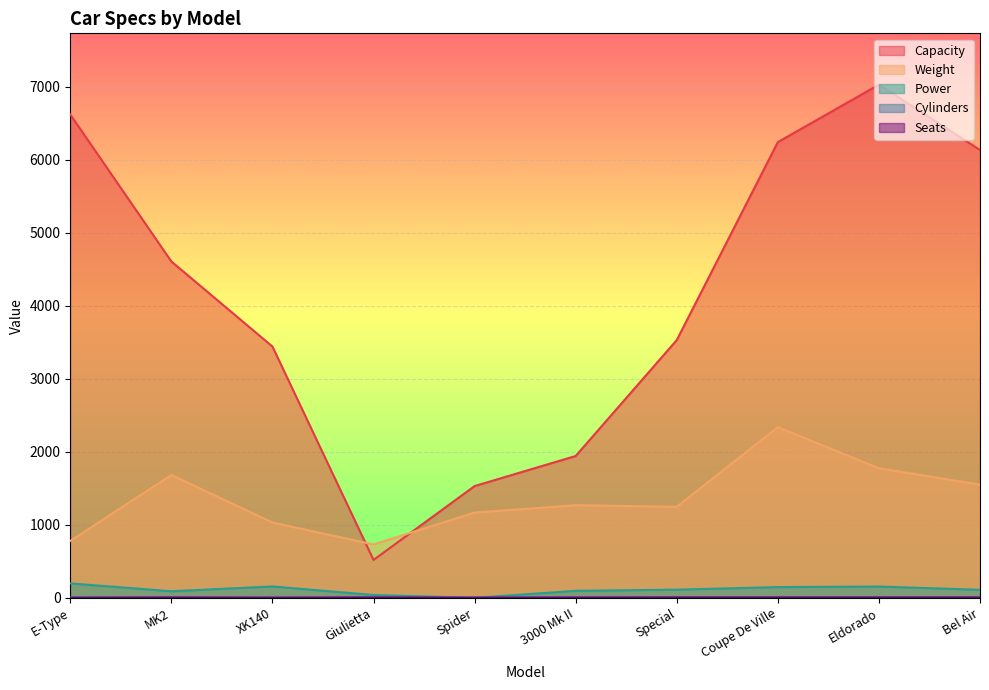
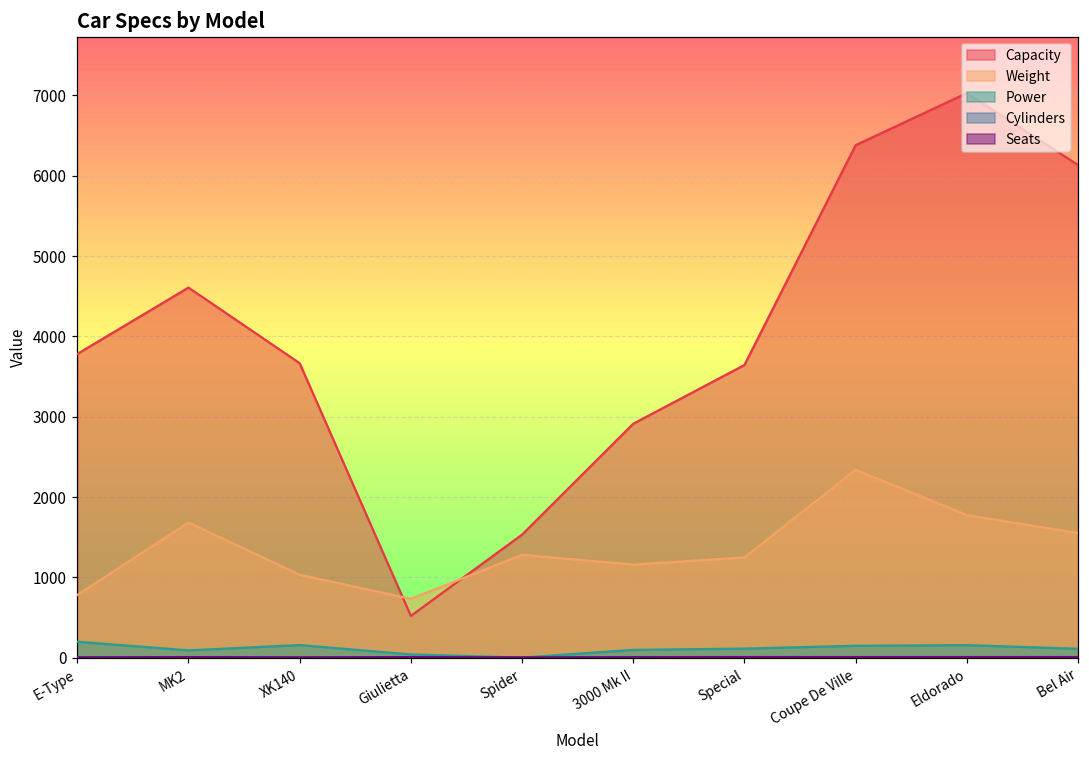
Capacity, E-Type: 6600 -> 3800
Capacity, XK140: 3400 -> 3700
Weight, Spider: 1200 -> 1300
Capacity, 3000 Mk II: 1900 -> 2900
Weight, 3000 Mk II: 1300 -> 1200
Capacity, Special: 3500 -> 3600
Capacity, Coupe De Ville: 6200 -> 6400
